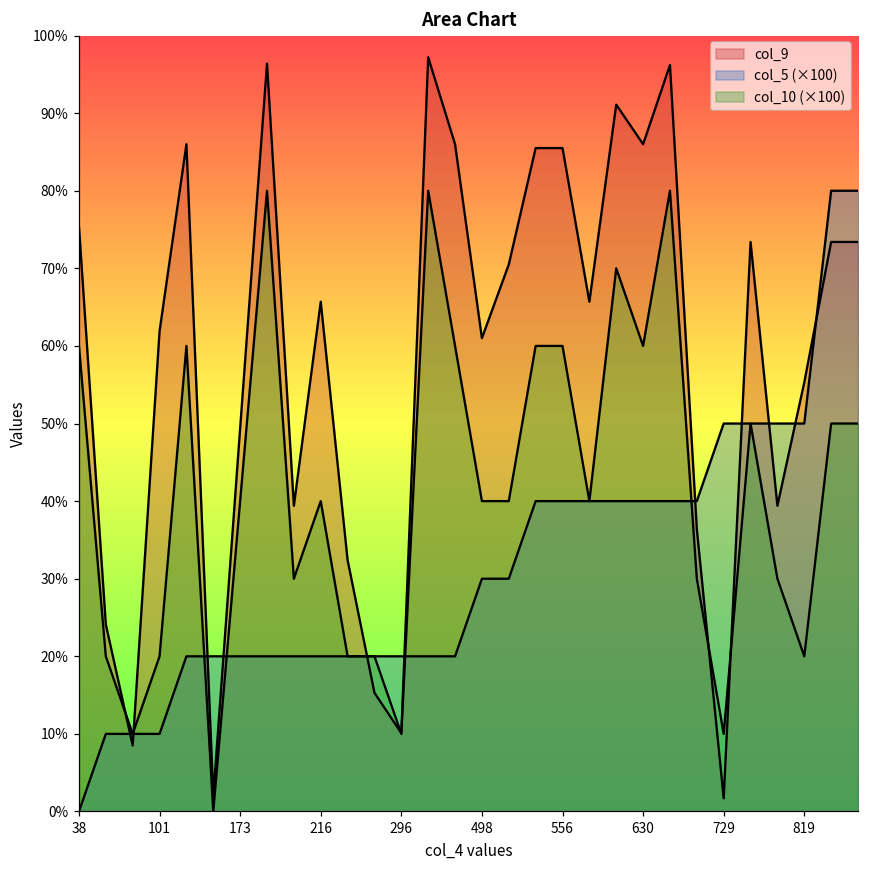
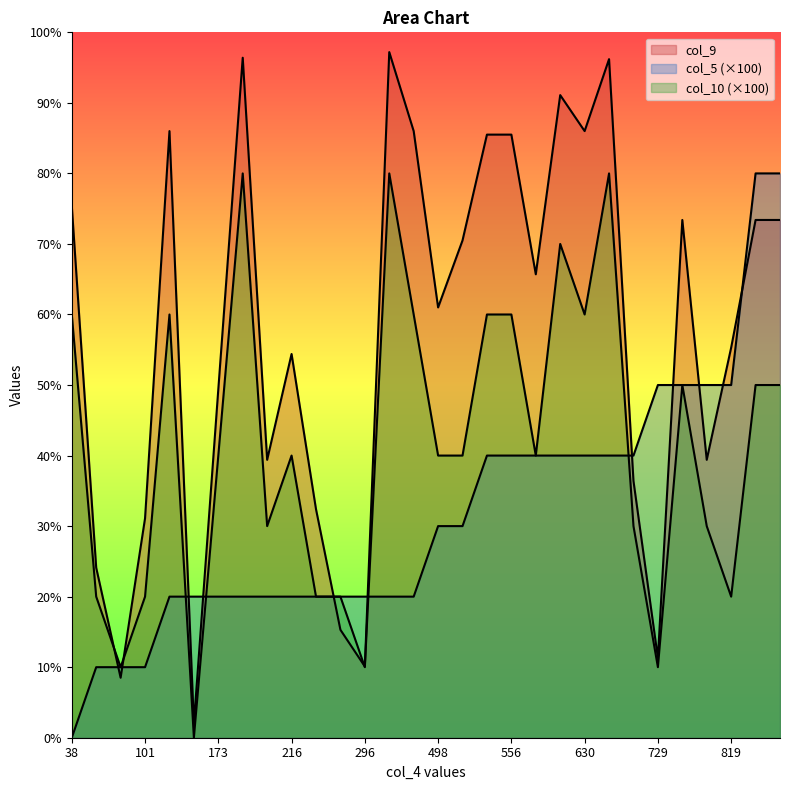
col_9, 101: 62% -> 31%
col_9, 216: 66% -> 54%
col_9, 729: 2% -> 11%
